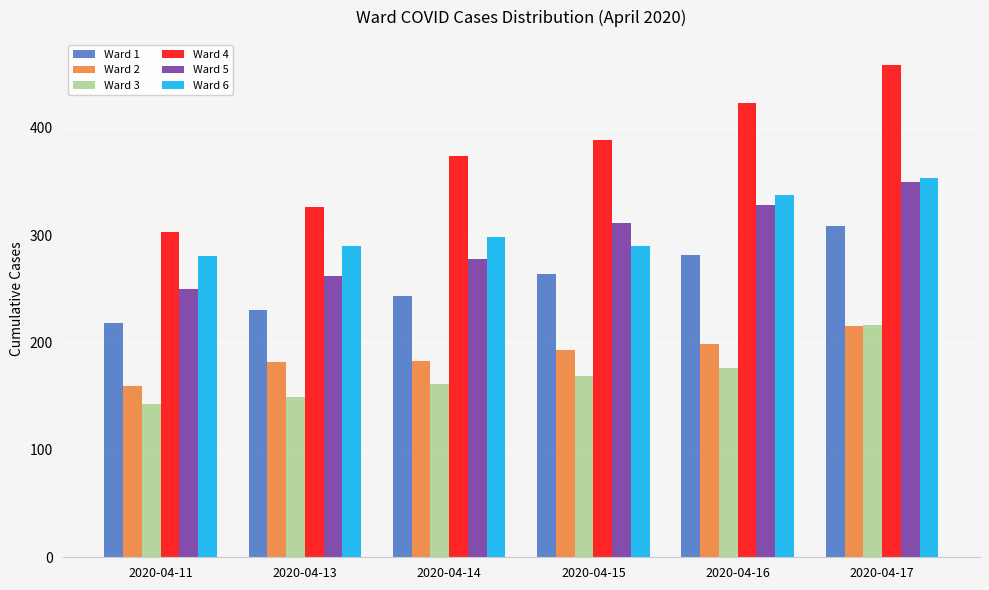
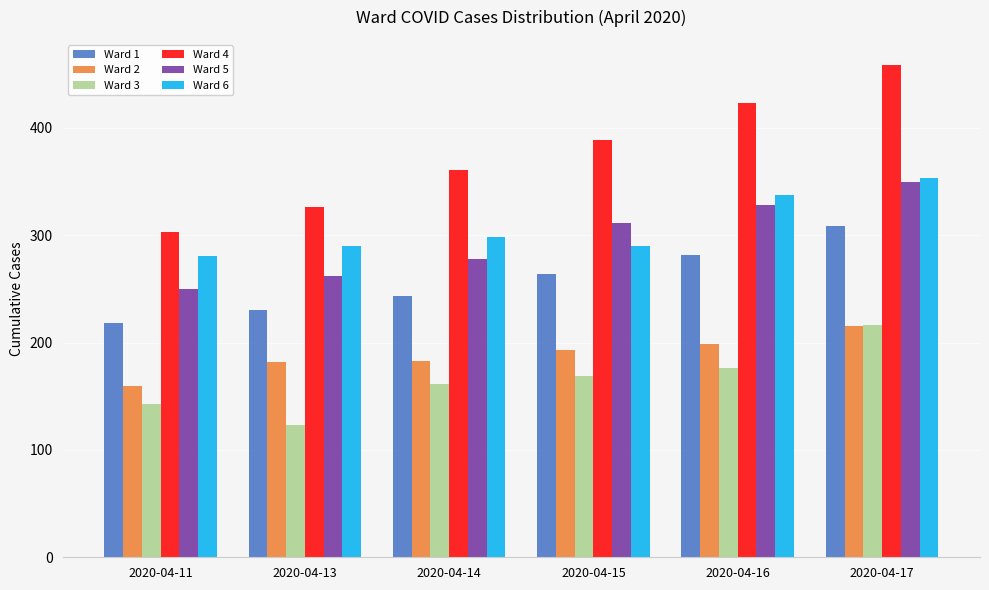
Ward 3, 2020-04-13: 149 -> 123
Ward 4, 2020-04-14: 374 -> 361
